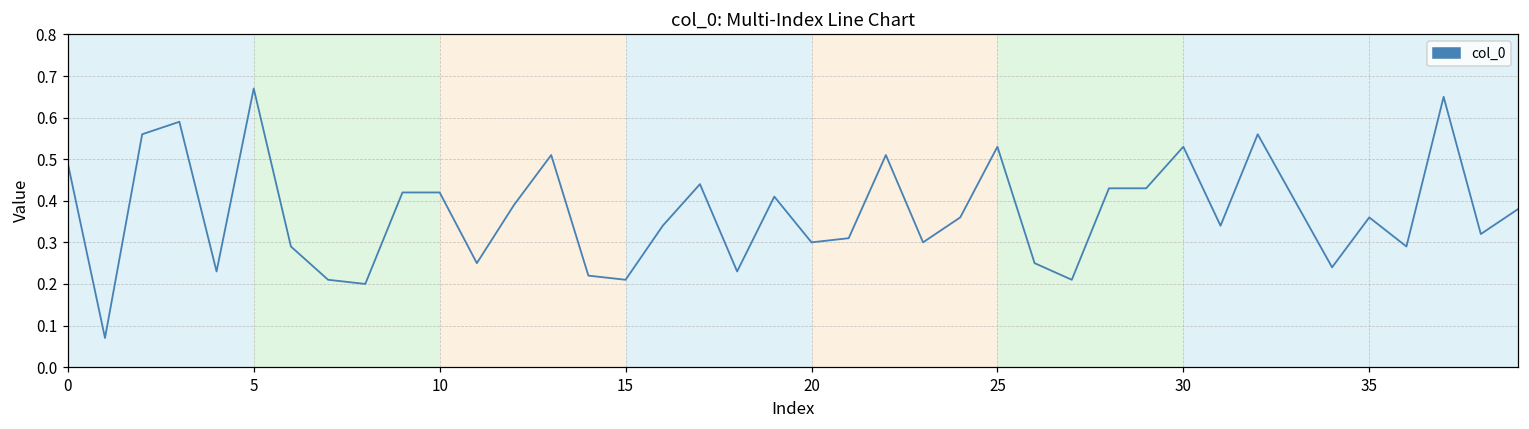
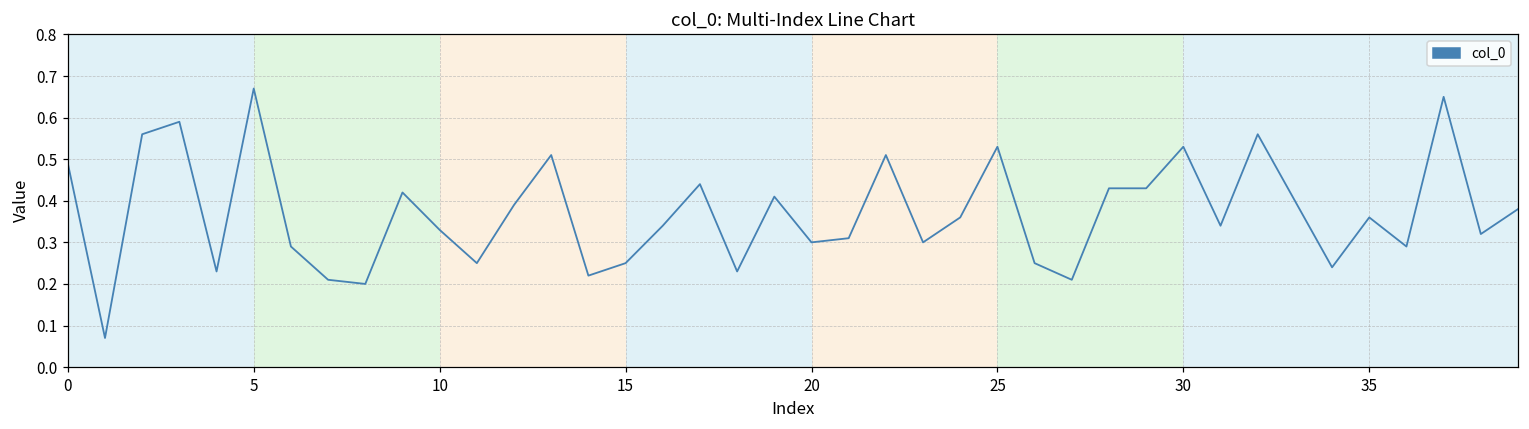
10: 0.42 -> 0.33
15: 0.21 -> 0.25
